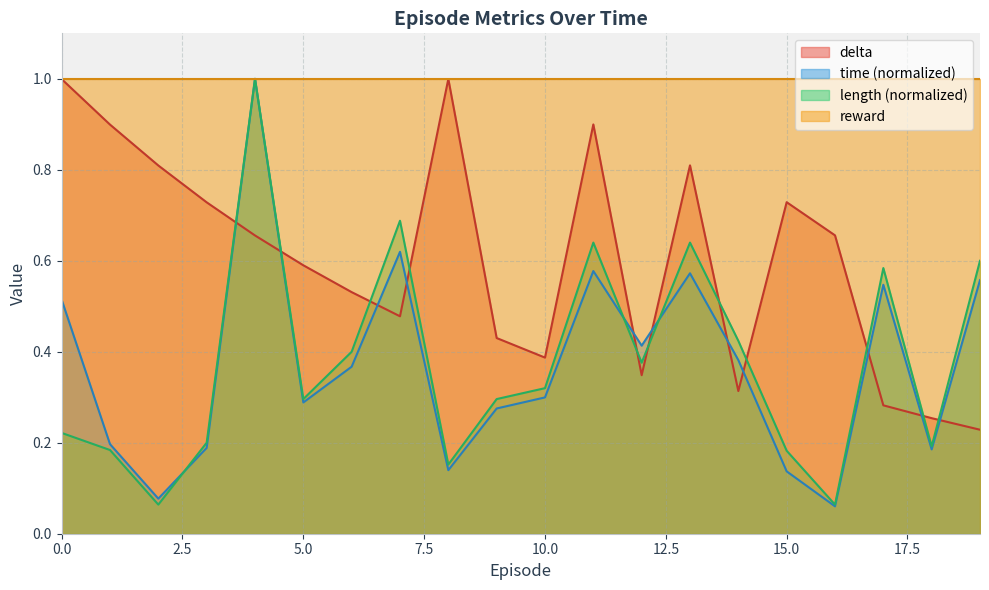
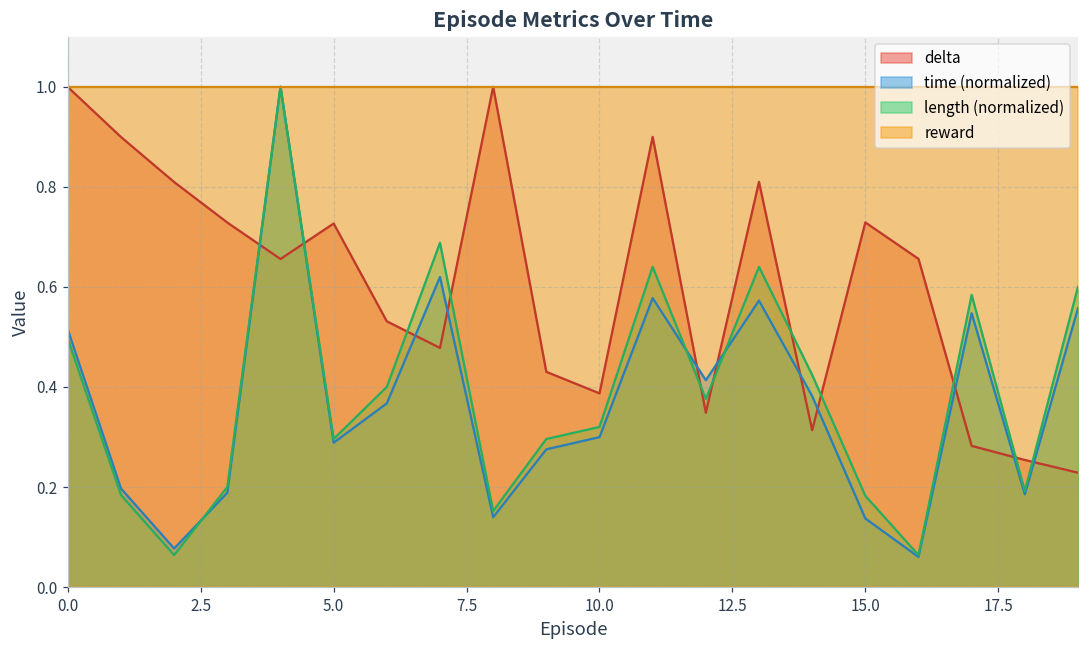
length (normalized), 0.0: 0.22 -> 0.50
delta, 5.0: 0.59 -> 0.73
